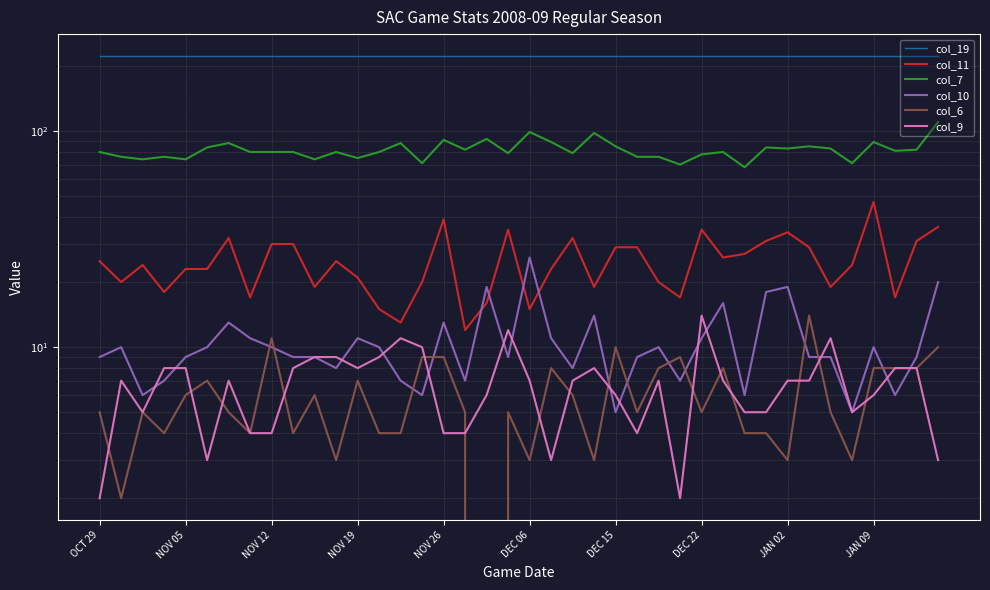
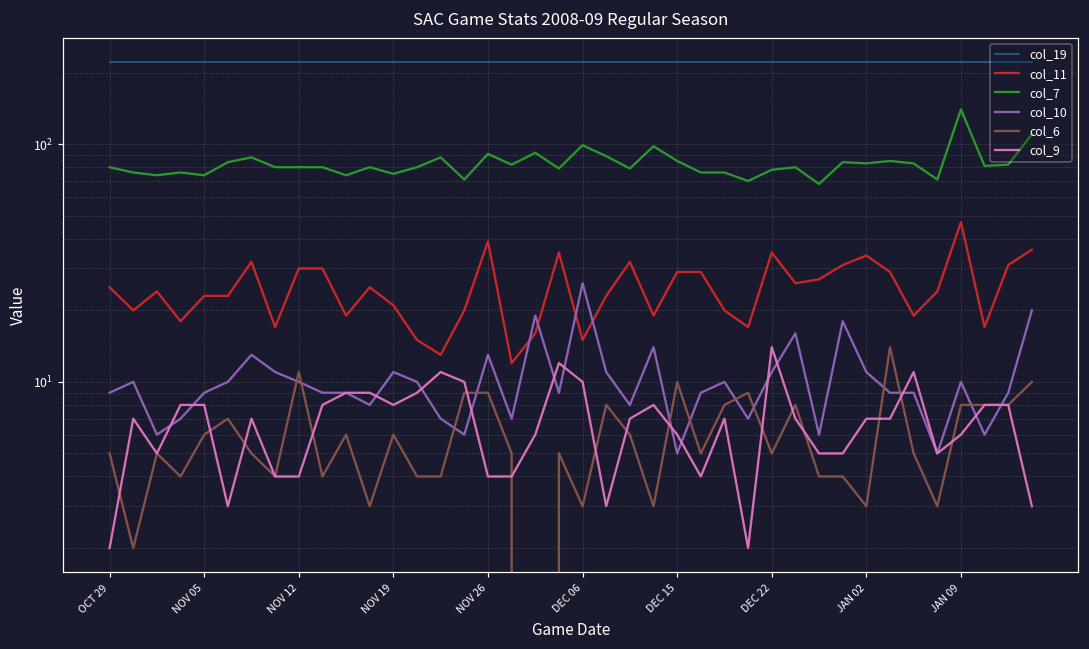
col_6, NOV 19: 7 -> 6
col_9, DEC 06: 7 -> 10
col_10, JAN 02: 19 -> 11
col_7, JAN 09: 89 -> 140
